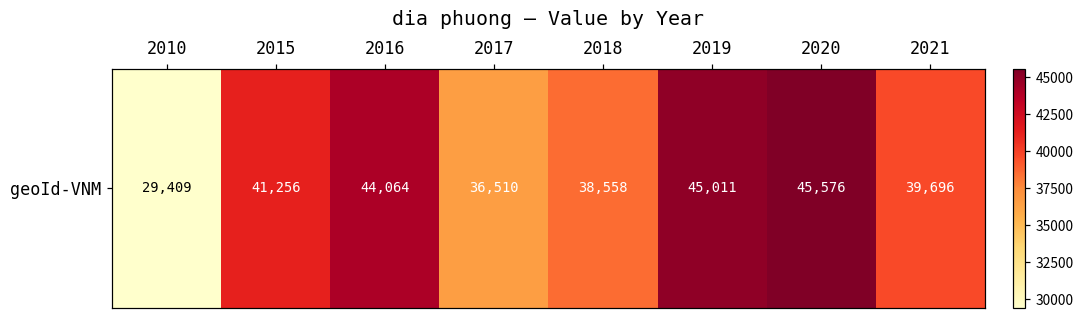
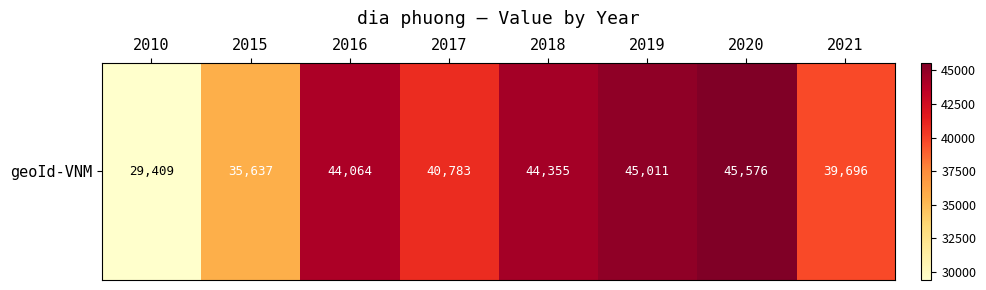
geoId-VNM, 2015: 41,256 -> 35,637
geoId-VNM, 2017: 36,510 -> 40,783
geoId-VNM, 2018: 38,558 -> 44,355
